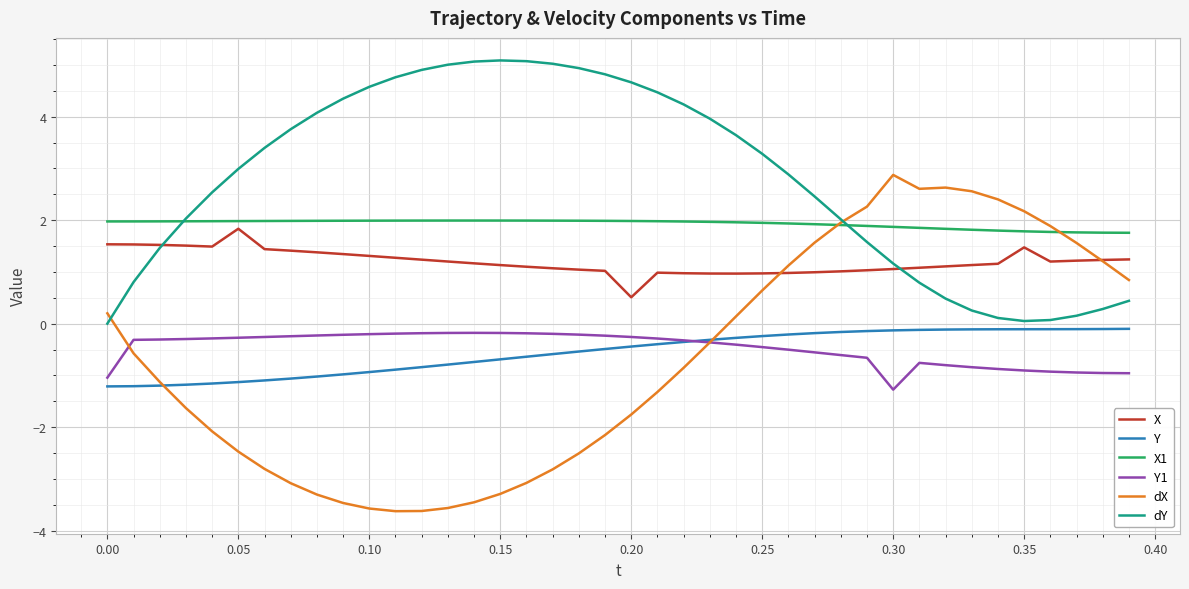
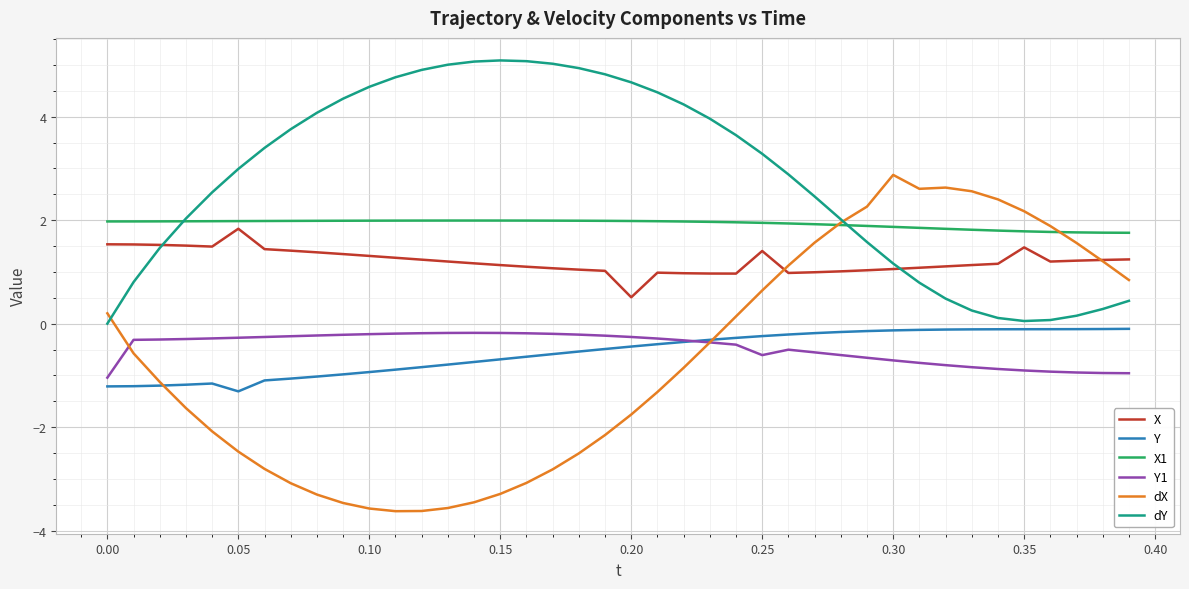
Y, 0.05: -1.1 -> -1.3
X, 0.25: 1.0 -> 1.4
Y1, 0.25: -0.5 -> -0.6
Y1, 0.30: -1.3 -> -0.7
